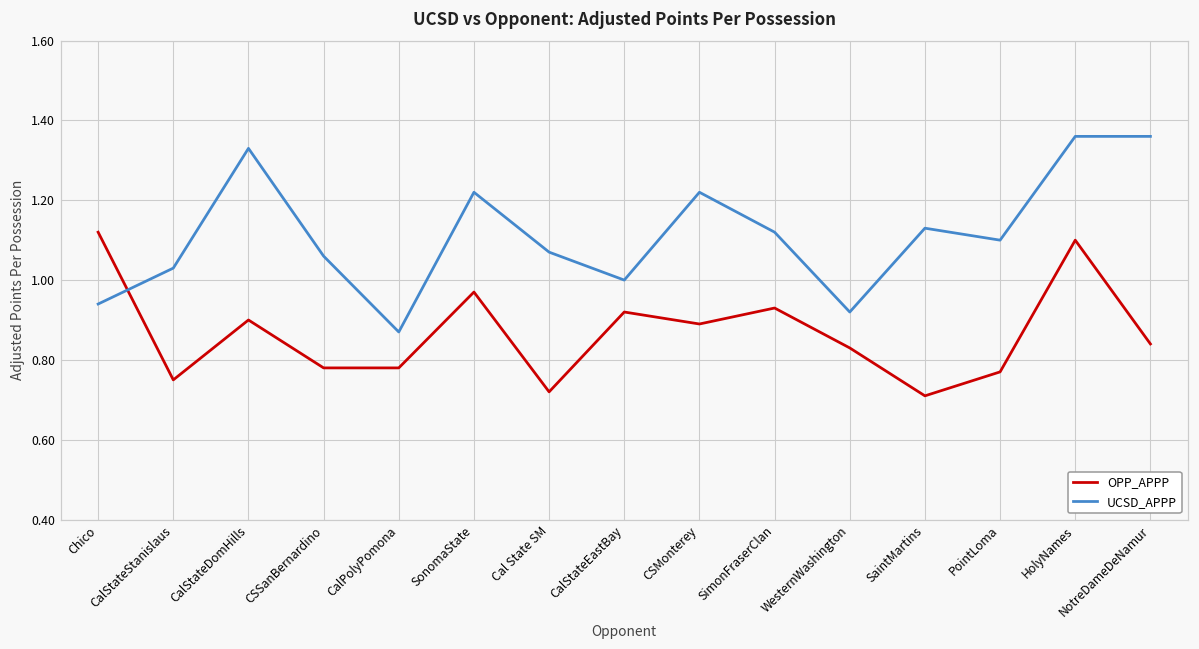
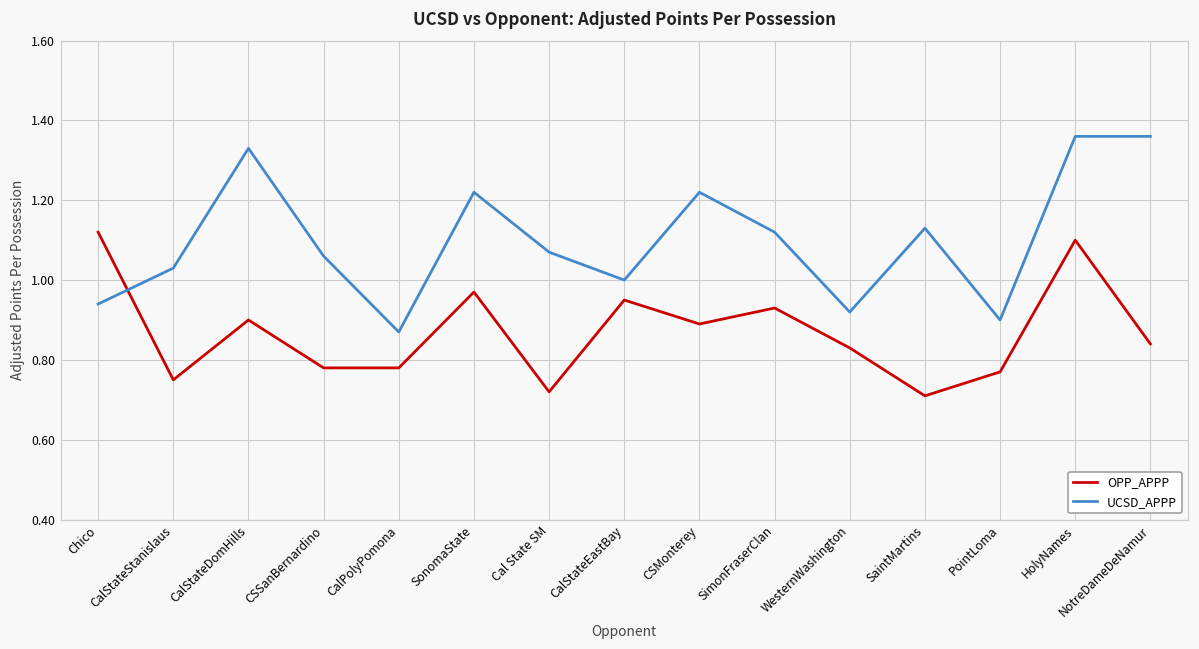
OPP_APPP, CalStateEastBay: 0.92 -> 0.95
UCSD_APPP, PointLoma: 1.1 -> 0.9
